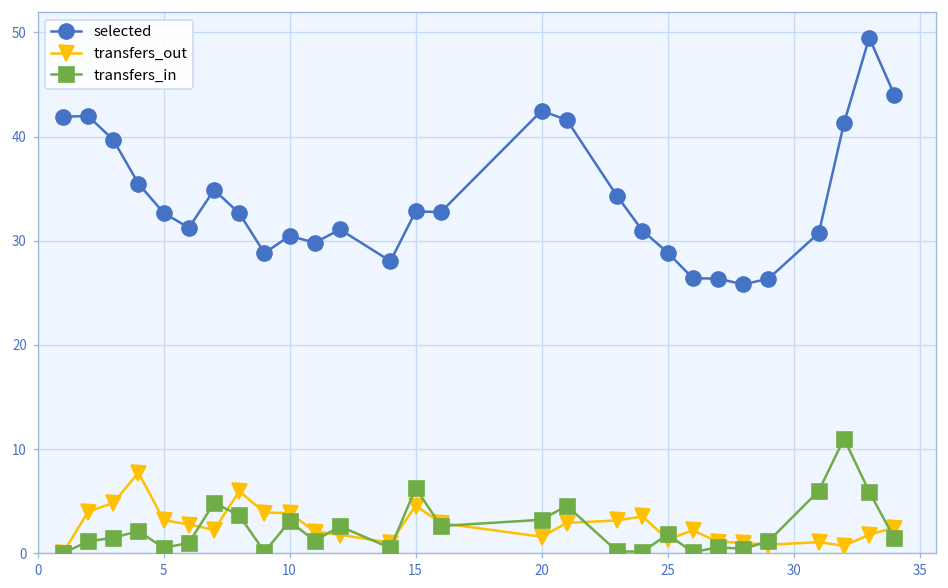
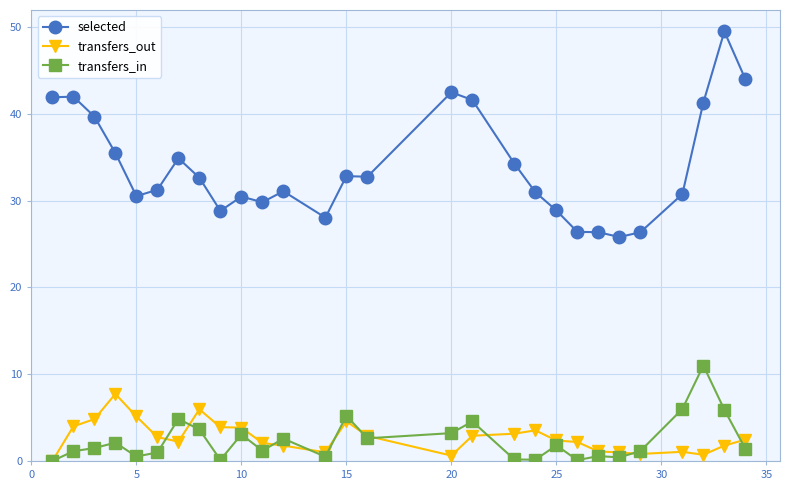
selected, 5: 33 -> 31
transfers_out, 5: 3 -> 5
transfers_in, 15: 6 -> 5
transfers_out, 20: 2 -> 1
transfers_out, 25: 1 -> 2
